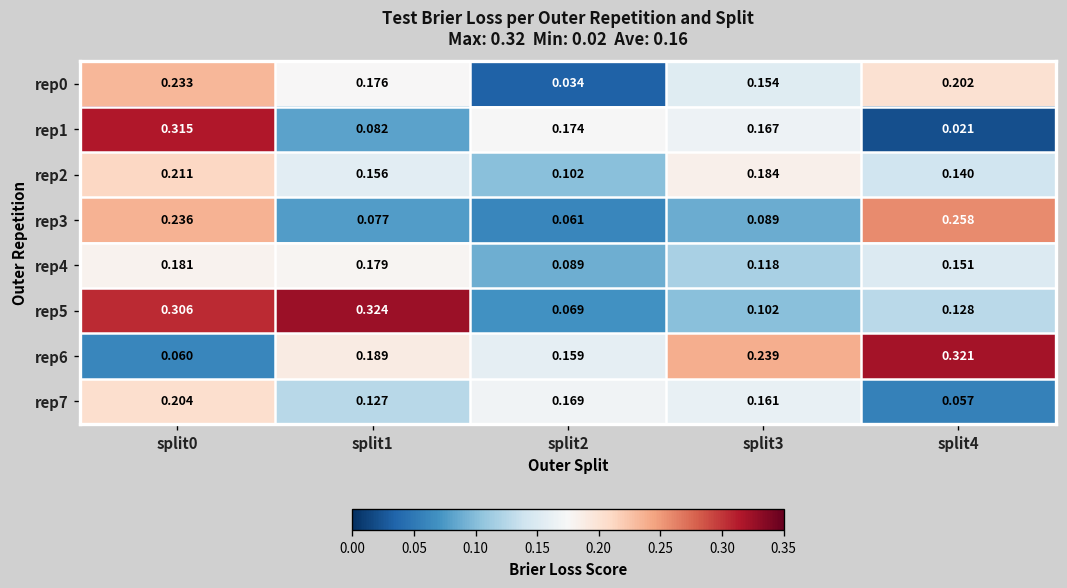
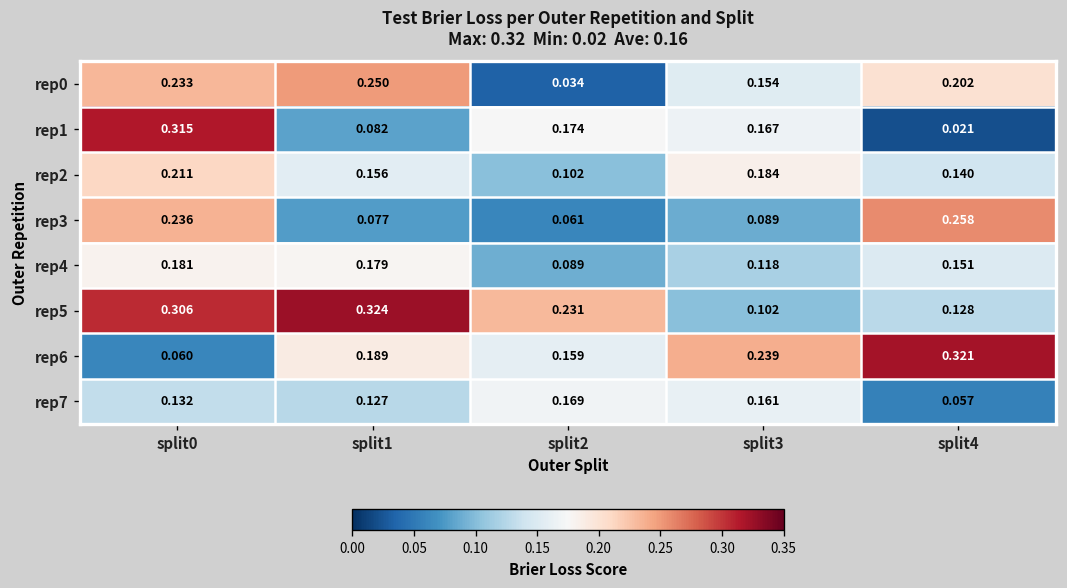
rep0, split1: 0.176 -> 0.250
rep5, split2: 0.069 -> 0.231
rep7, split0: 0.204 -> 0.132
